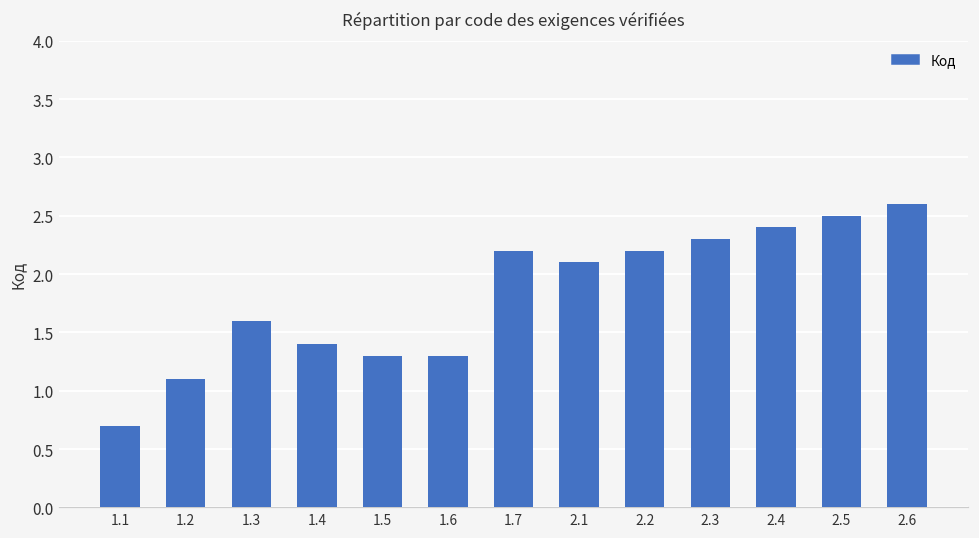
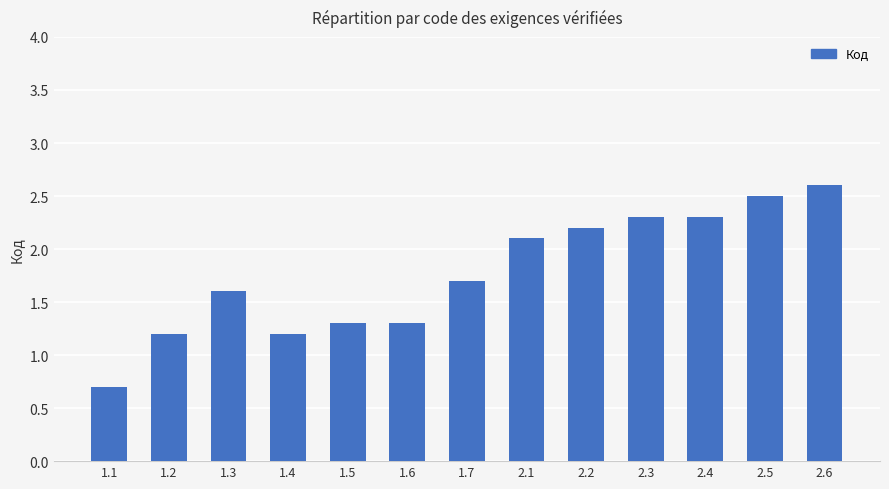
1.2: 1.1 -> 1.2
1.4: 1.4 -> 1.2
1.7: 2.2 -> 1.7
2.4: 2.4 -> 2.3
